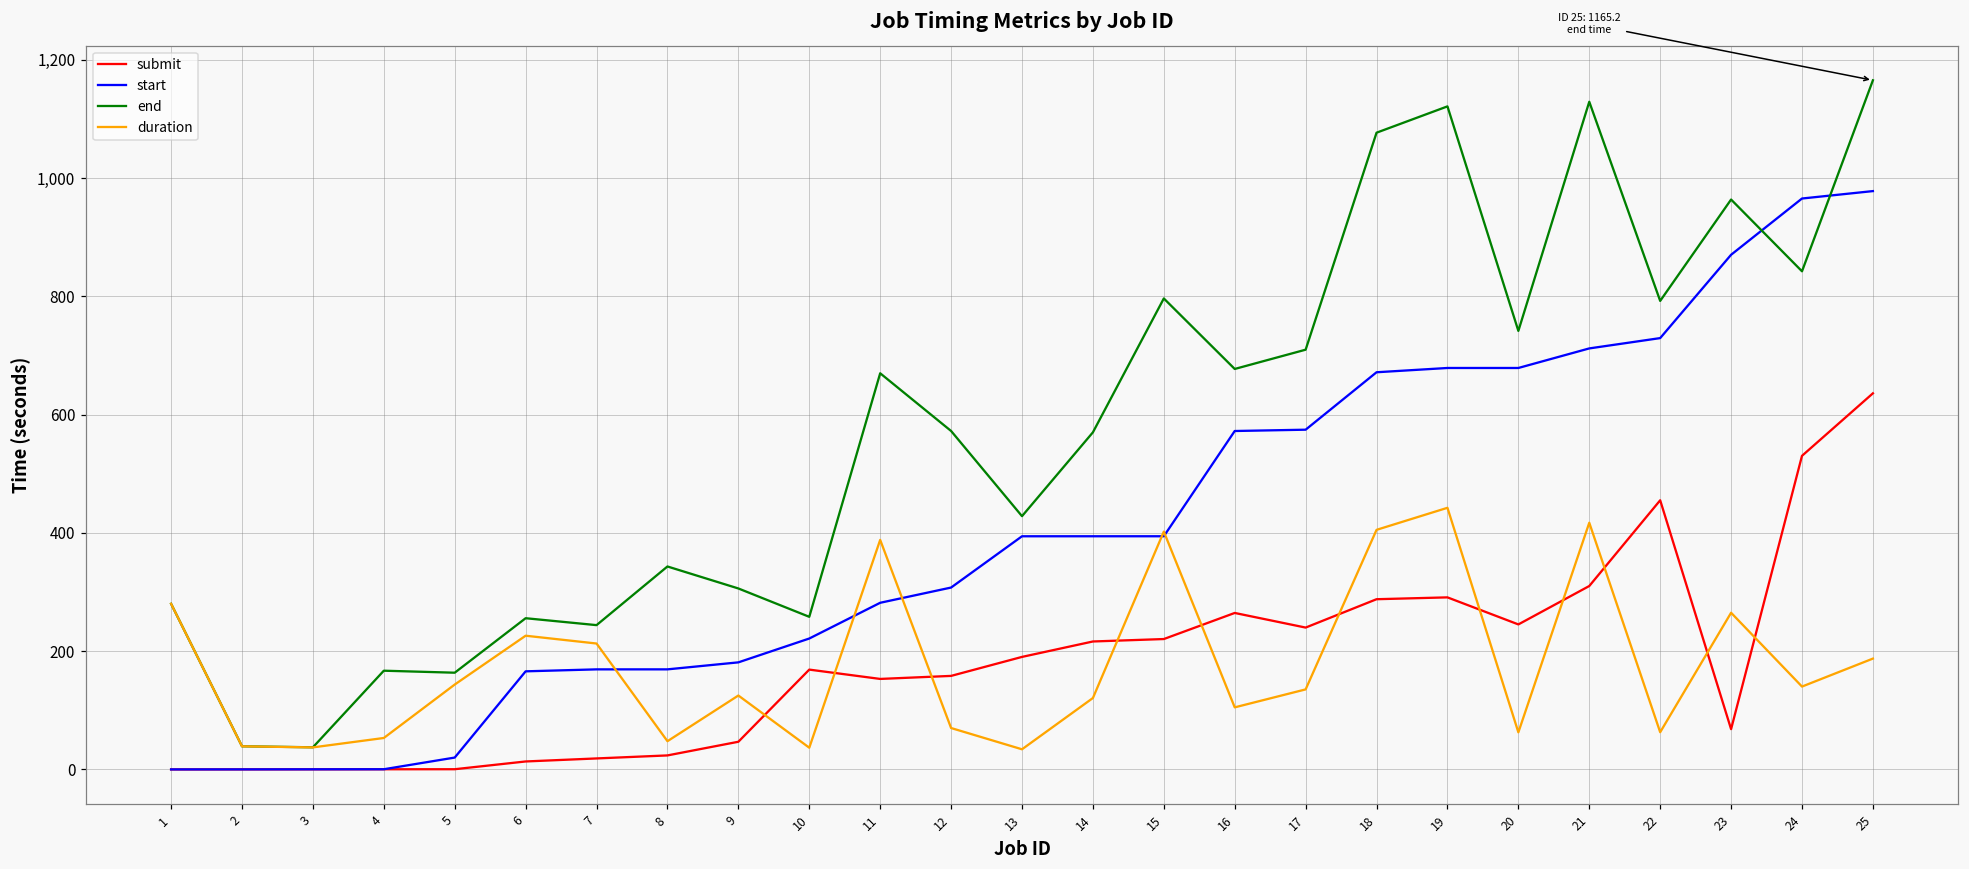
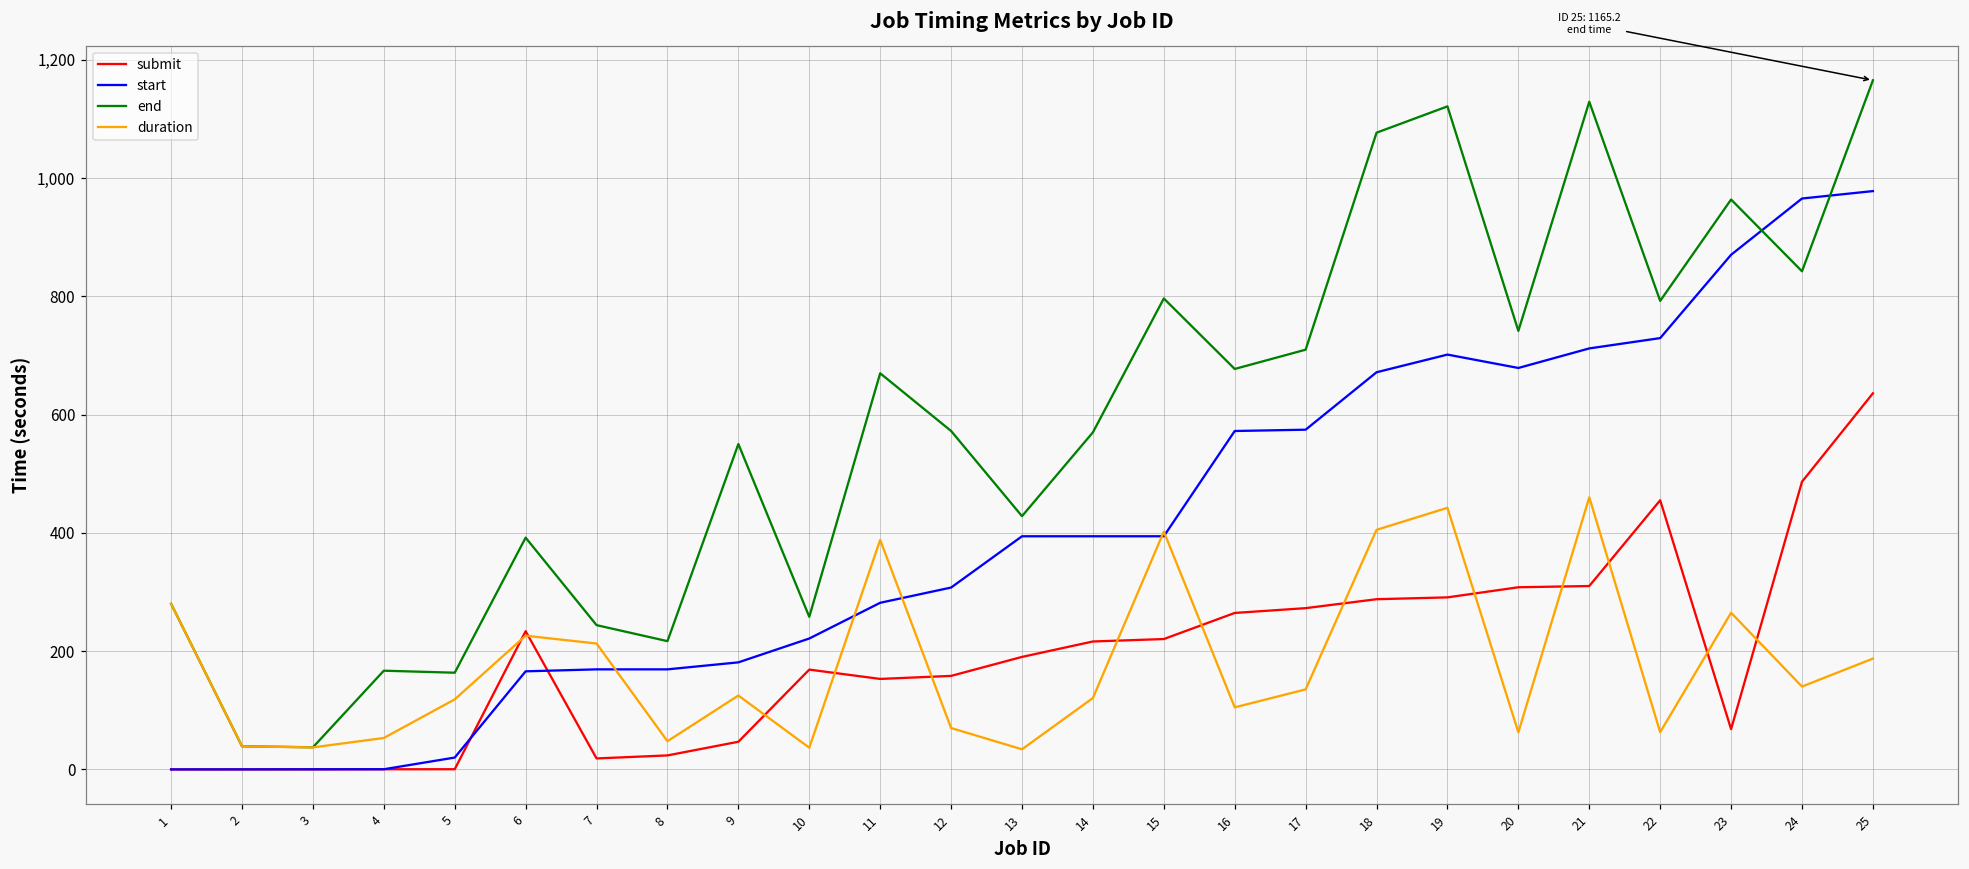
duration, 5: 140 -> 120
submit, 6: 10 -> 230
end, 6: 260 -> 390
end, 8: 340 -> 220
end, 9: 310 -> 550
submit, 17: 240 -> 270
start, 19: 680 -> 700
submit, 20: 250 -> 310
duration, 21: 420 -> 460
submit, 24: 530 -> 490
